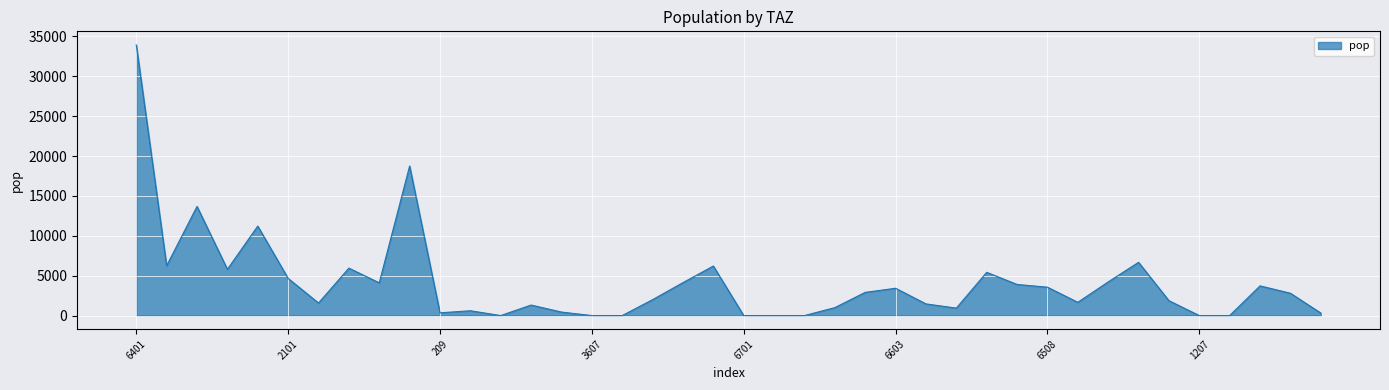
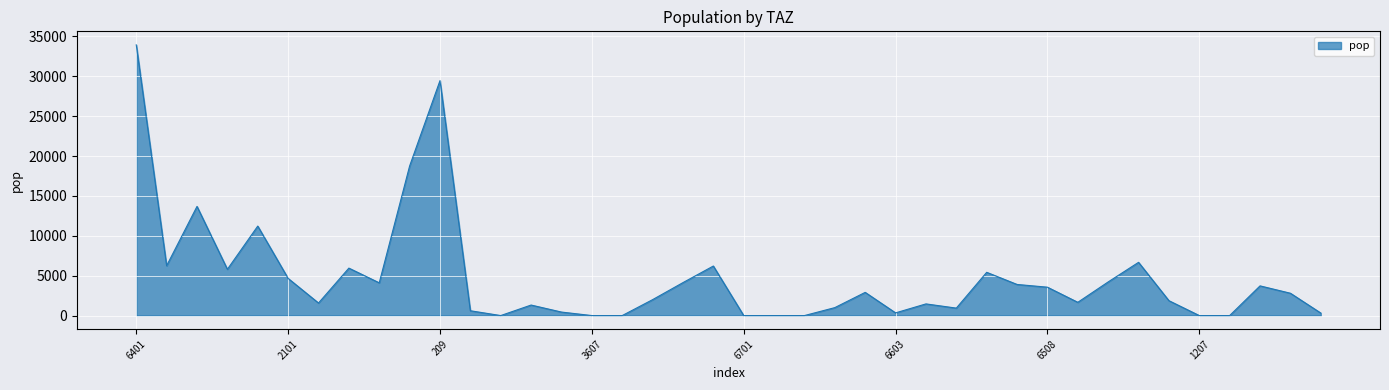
209: 0 -> 29000
6603: 3000 -> 0
